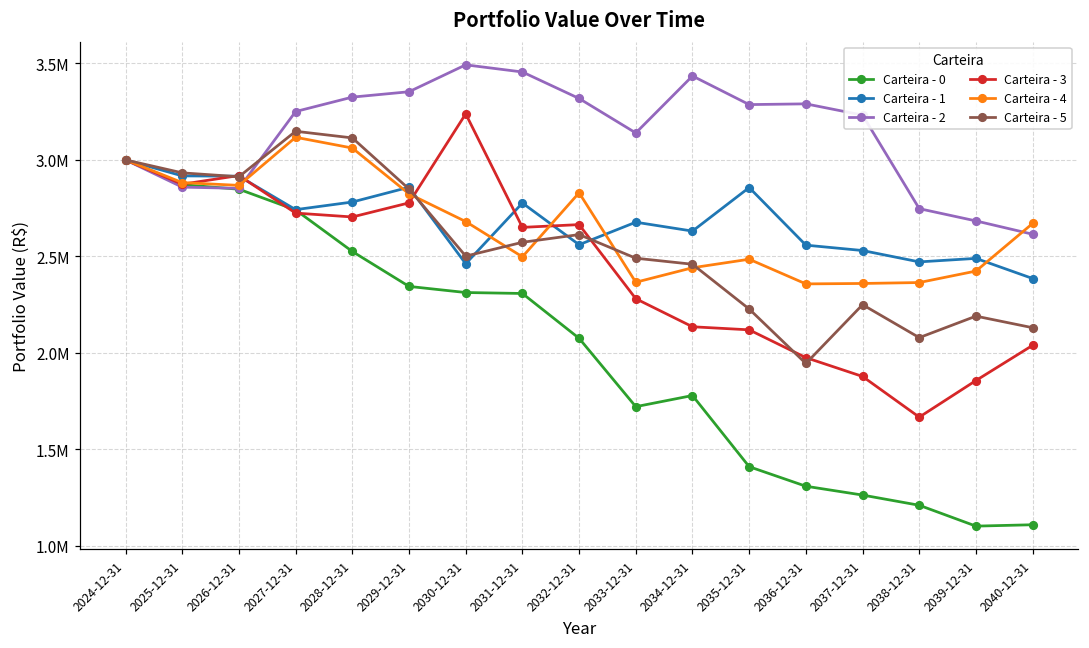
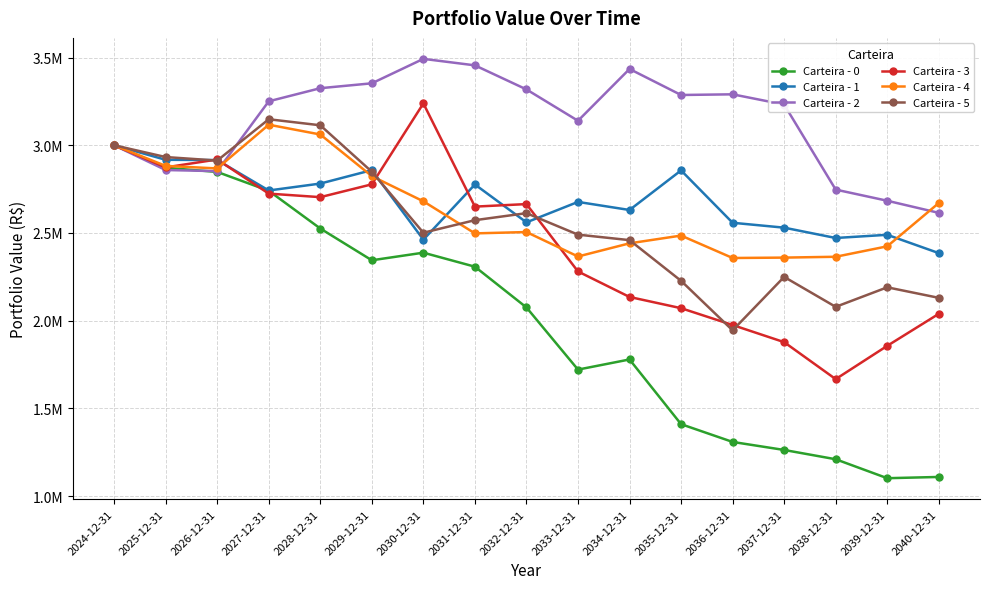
Carteira - 0, 2030-12-31: 2310000 -> 2390000
Carteira - 4, 2032-12-31: 2830000 -> 2510000
Carteira - 3, 2035-12-31: 2120000 -> 2070000
